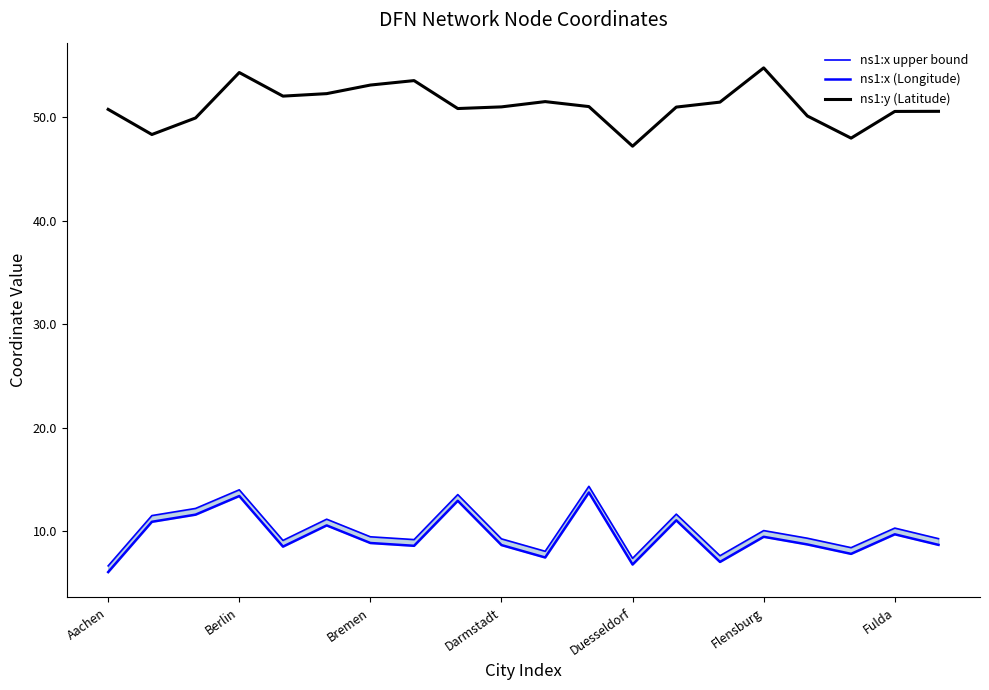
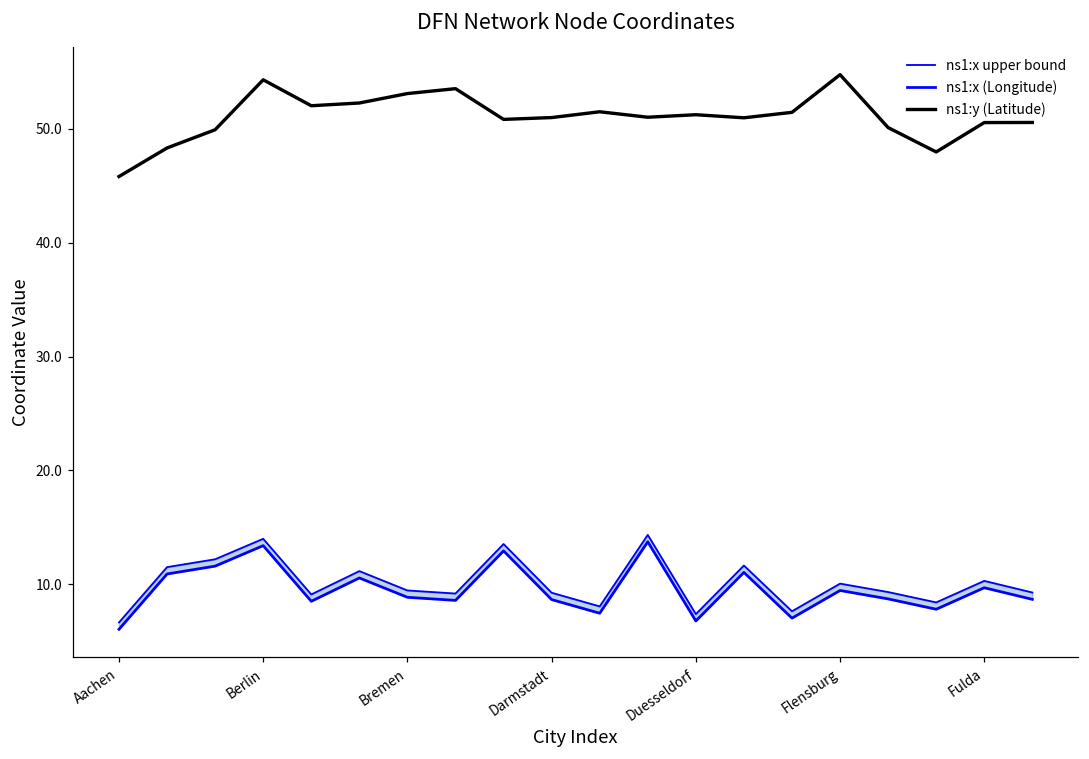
ns1:y (Latitude), Aachen: 50.8 -> 45.8
ns1:y (Latitude), Duesseldorf: 47.2 -> 51.3
